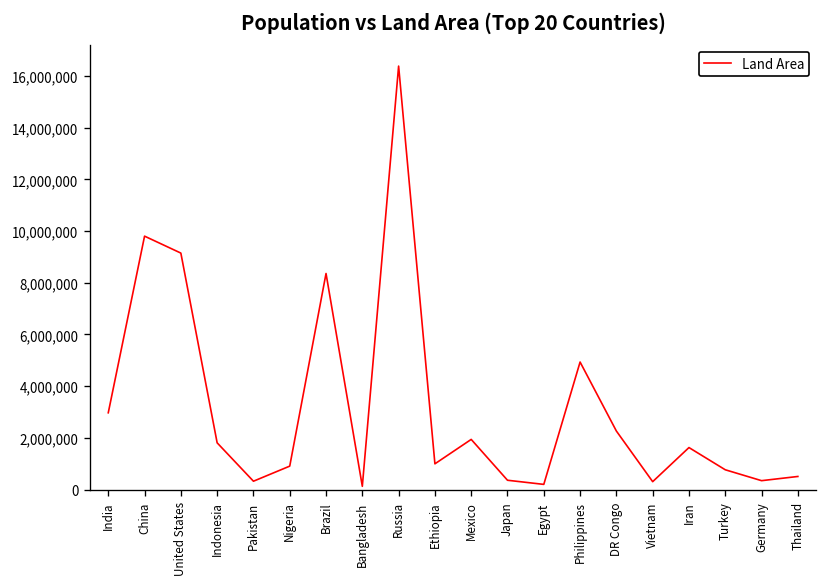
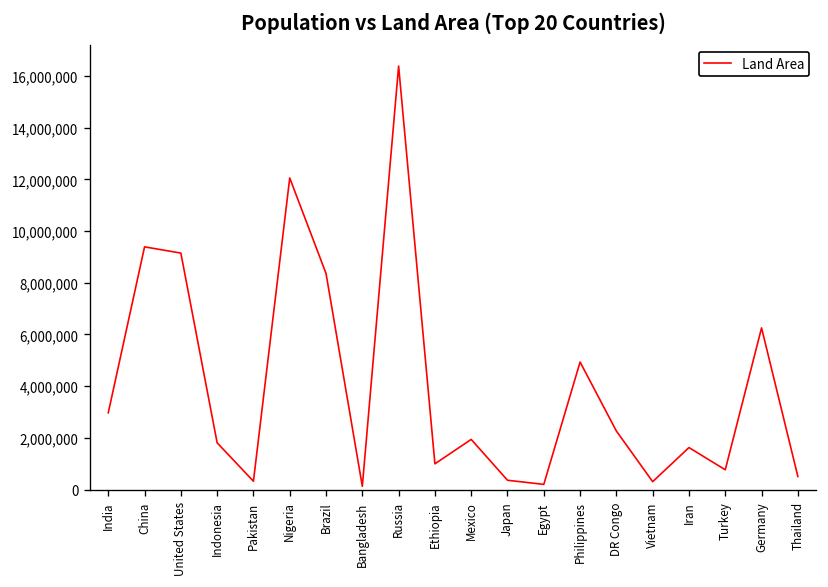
China: 9,800,000 -> 9,400,000
Nigeria: 900,000 -> 12,100,000
Germany: 300,000 -> 6,300,000
